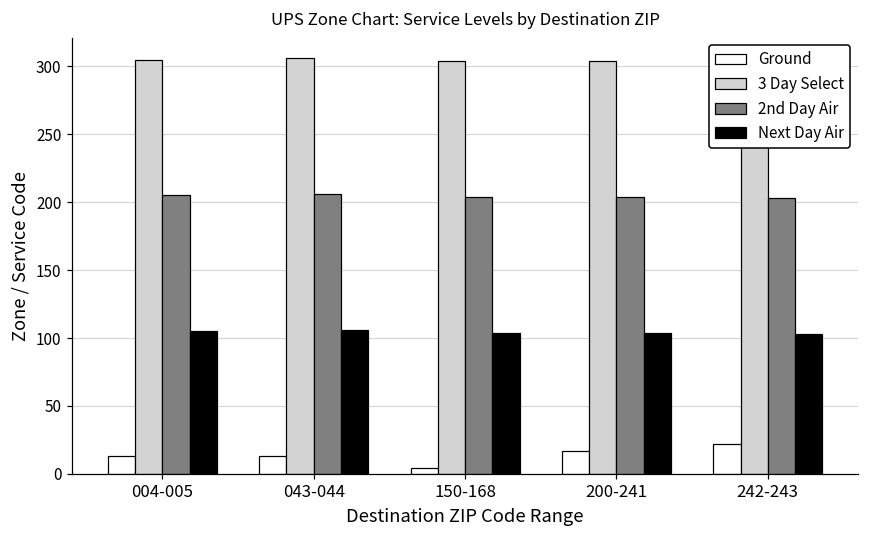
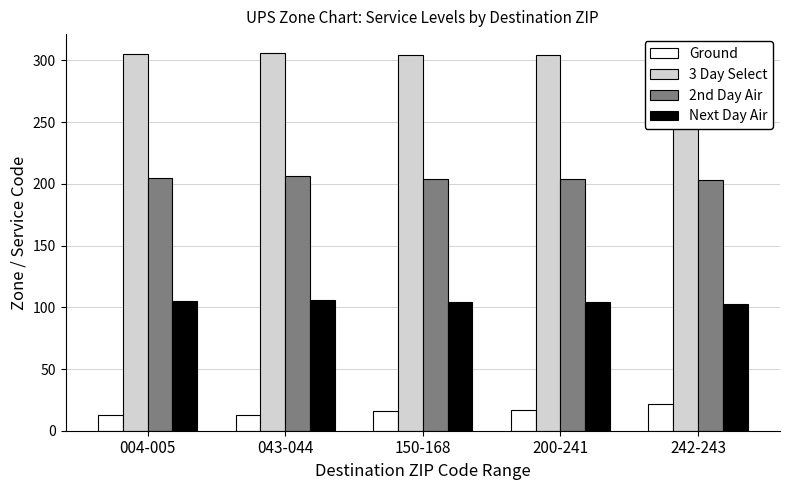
Ground, 150-168: 4 -> 16
